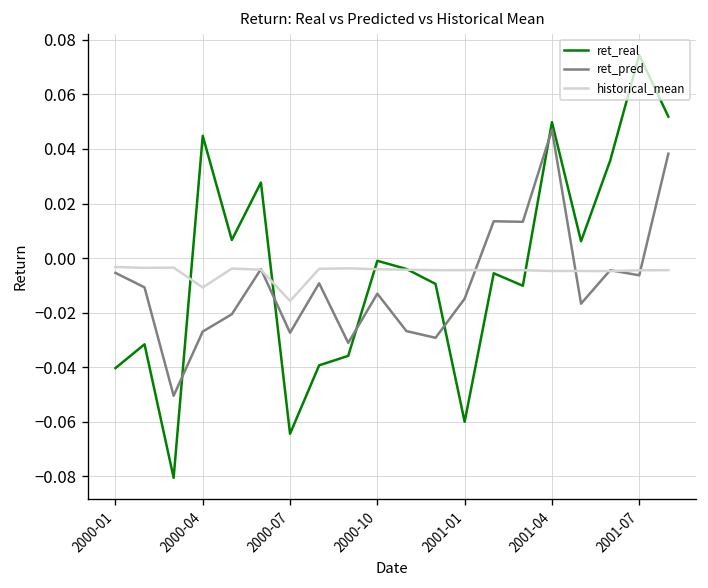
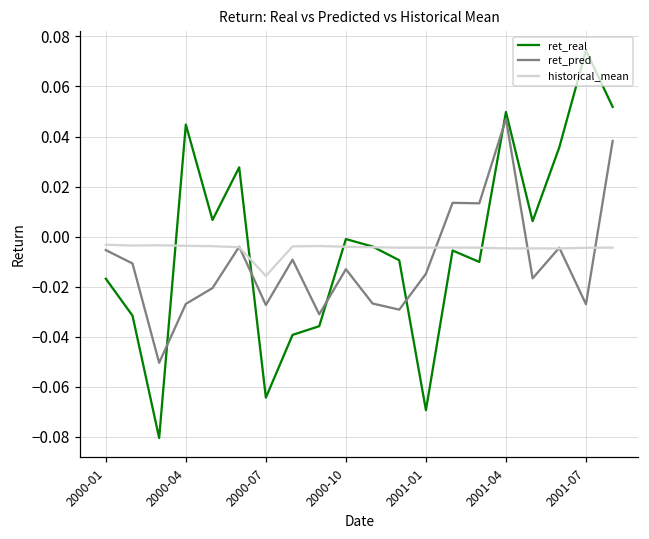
ret_real, 2000-01: -0.040 -> -0.017
historical_mean, 2000-04: -0.011 -> -0.004
ret_real, 2001-01: -0.060 -> -0.069
ret_pred, 2001-07: -0.006 -> -0.027
